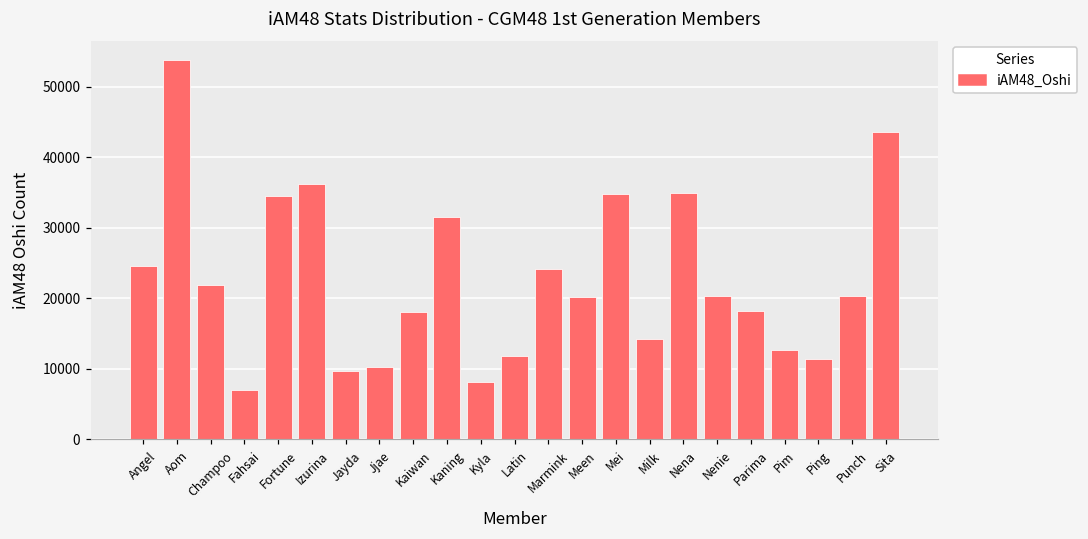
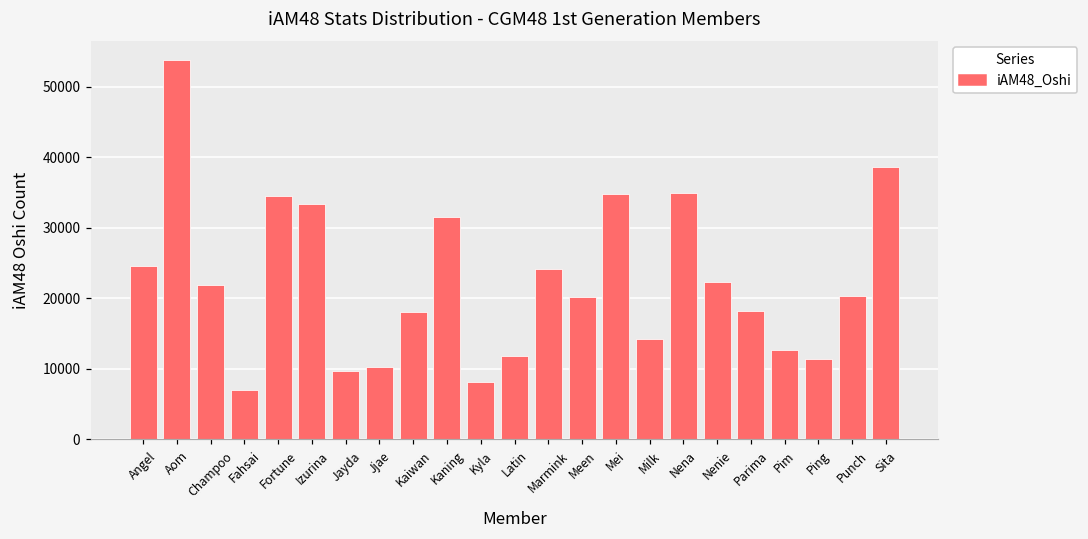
Izurina: 36000 -> 33000
Nenie: 20000 -> 22000
Sita: 44000 -> 39000
